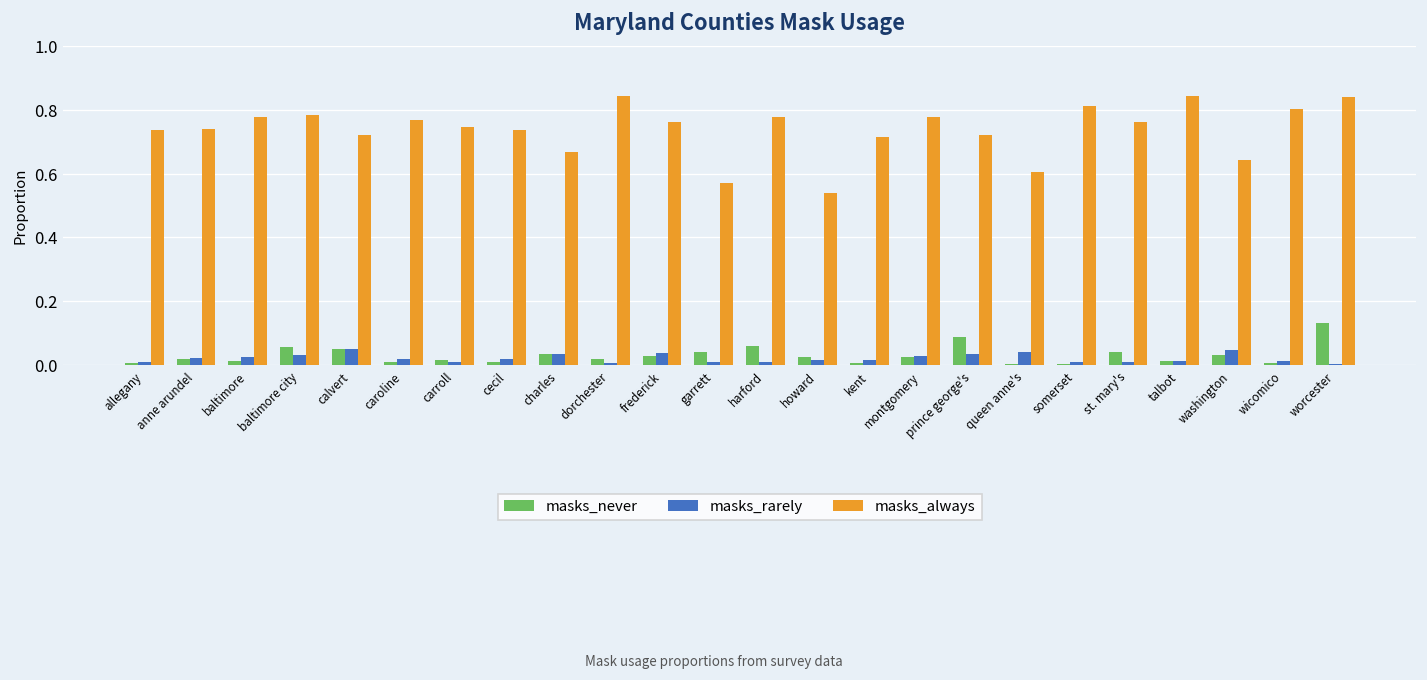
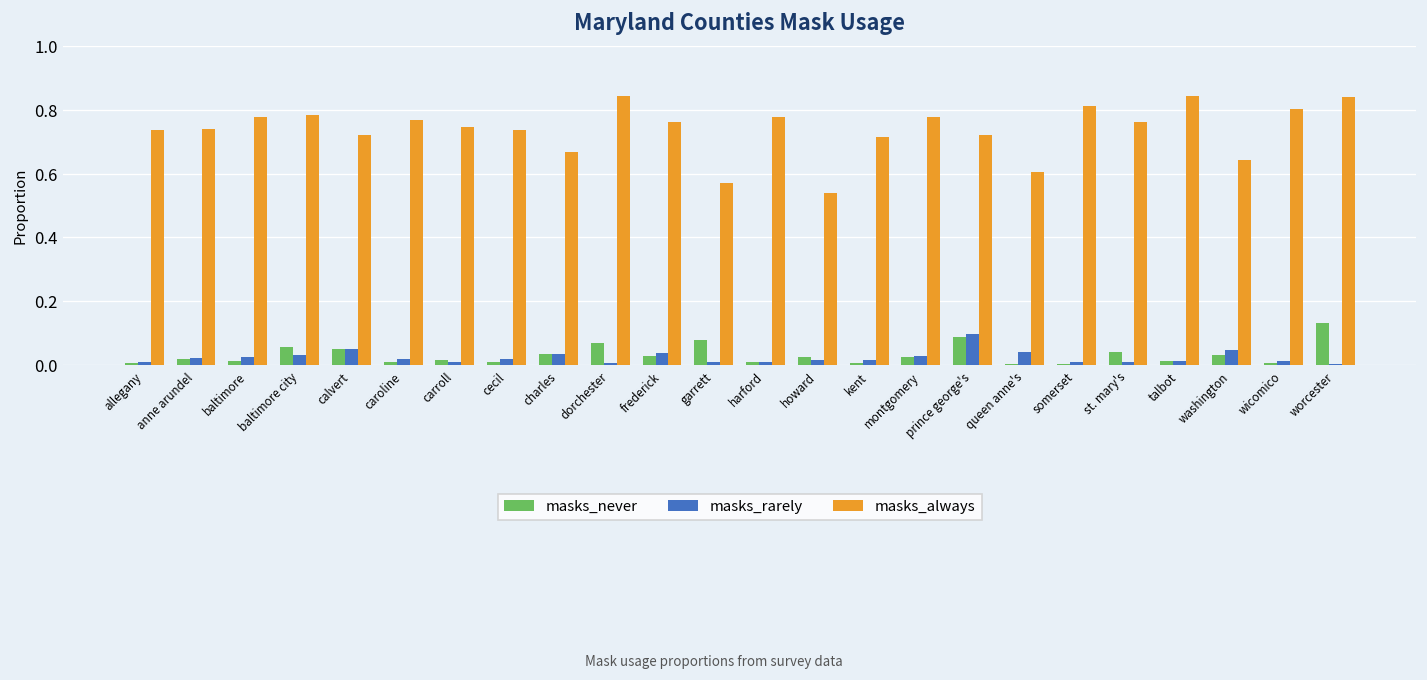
masks_never, dorchester: 0.02 -> 0.07
masks_never, garrett: 0.04 -> 0.08
masks_never, harford: 0.06 -> 0.01
masks_rarely, prince george's: 0.03 -> 0.10
